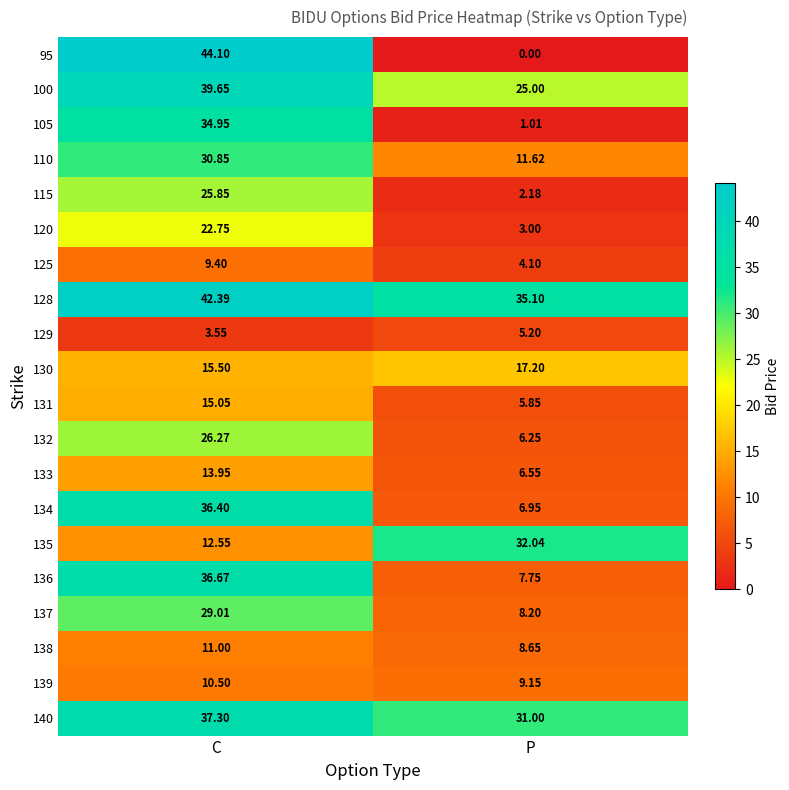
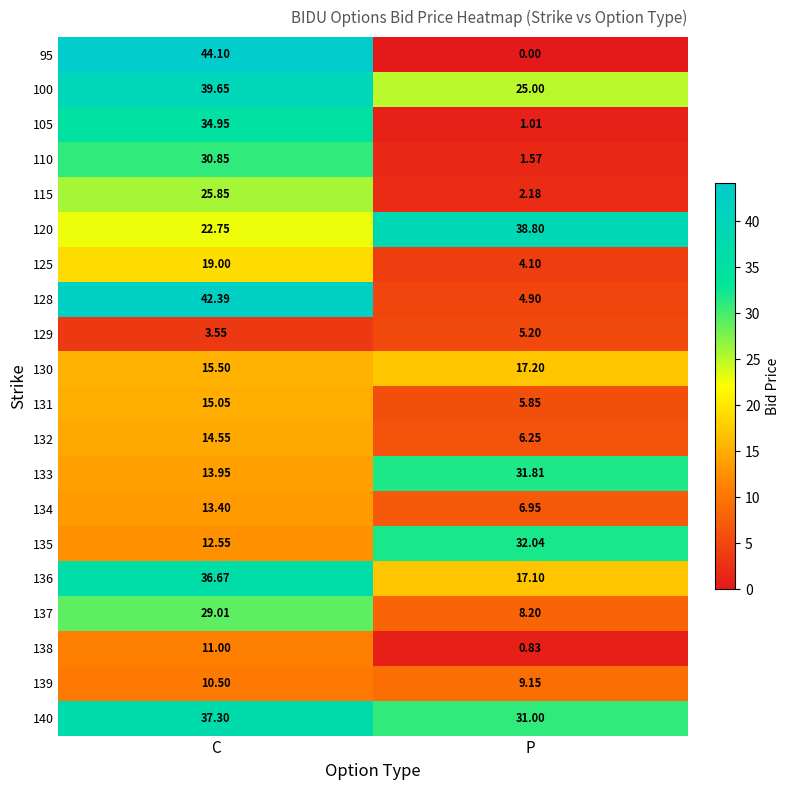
110, P: 11.62 -> 1.57
120, P: 3.00 -> 38.80
125, C: 9.40 -> 19.00
128, P: 35.10 -> 4.90
132, C: 26.27 -> 14.55
133, P: 6.55 -> 31.81
134, C: 36.40 -> 13.40
136, P: 7.75 -> 17.10
138, P: 8.65 -> 0.83
